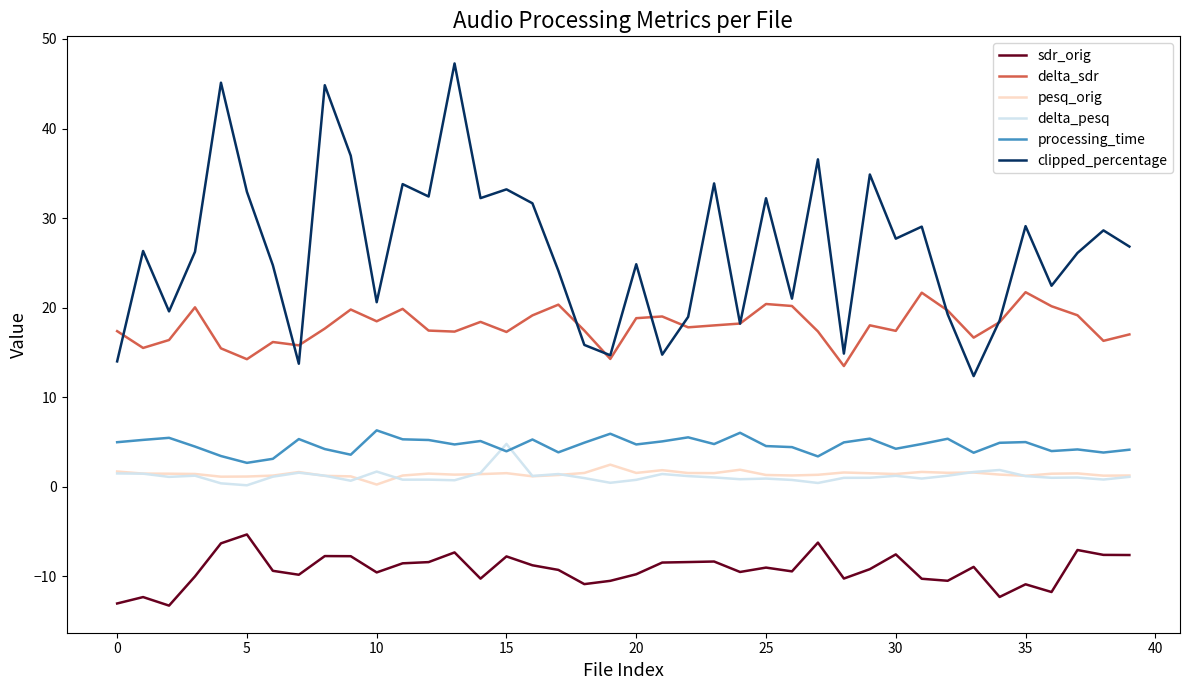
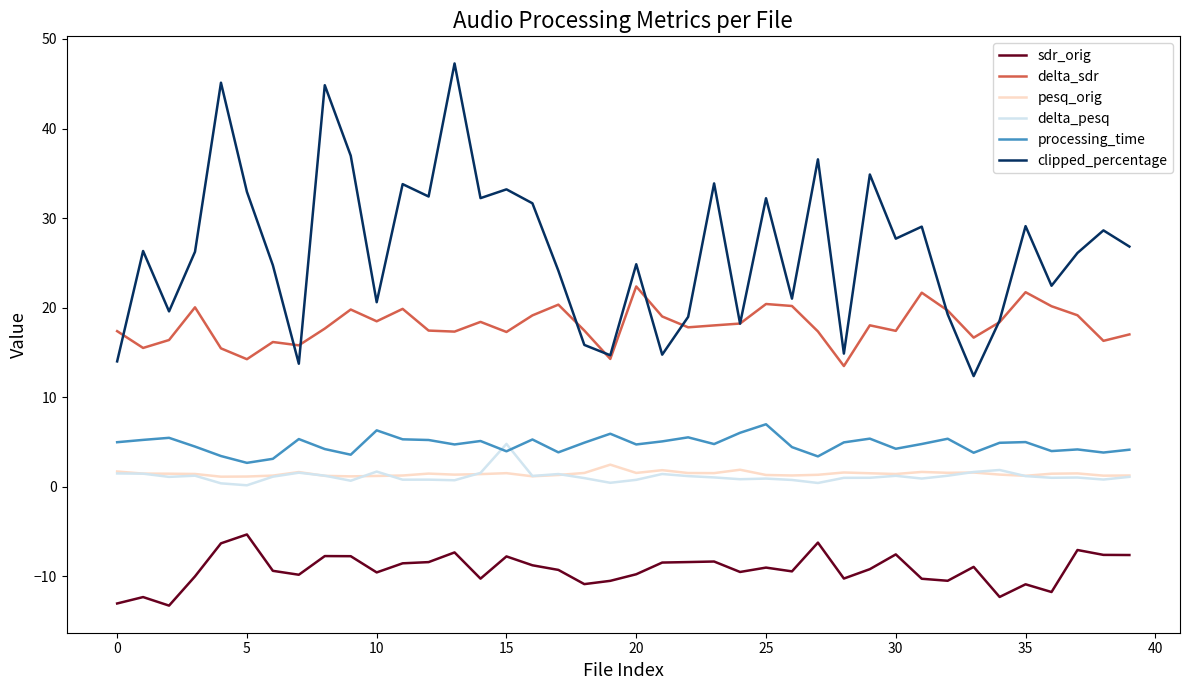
pesq_orig, 10: 0 -> 1
delta_sdr, 20: 19 -> 22
processing_time, 25: 5 -> 7
